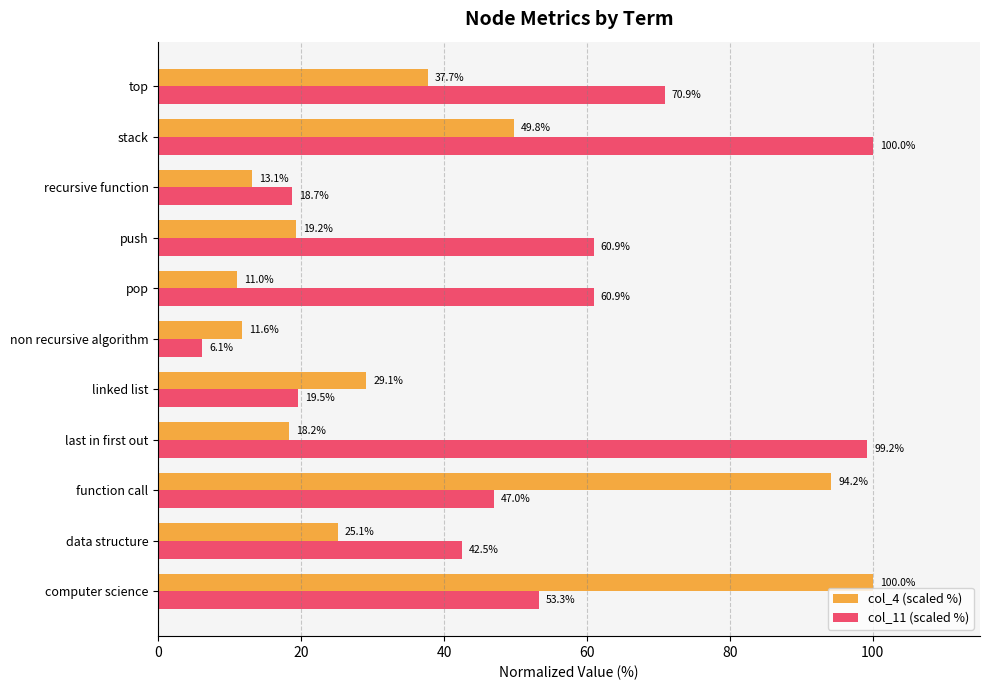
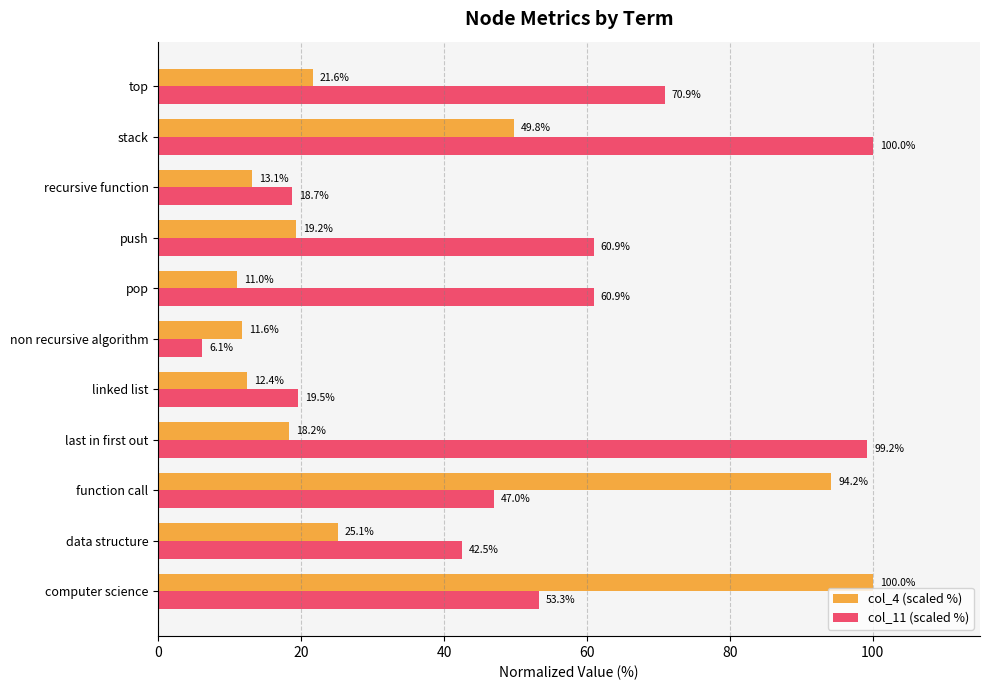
col_4 (scaled %), top: 37.7% -> 21.6%
col_4 (scaled %), linked list: 29.1% -> 12.4%
